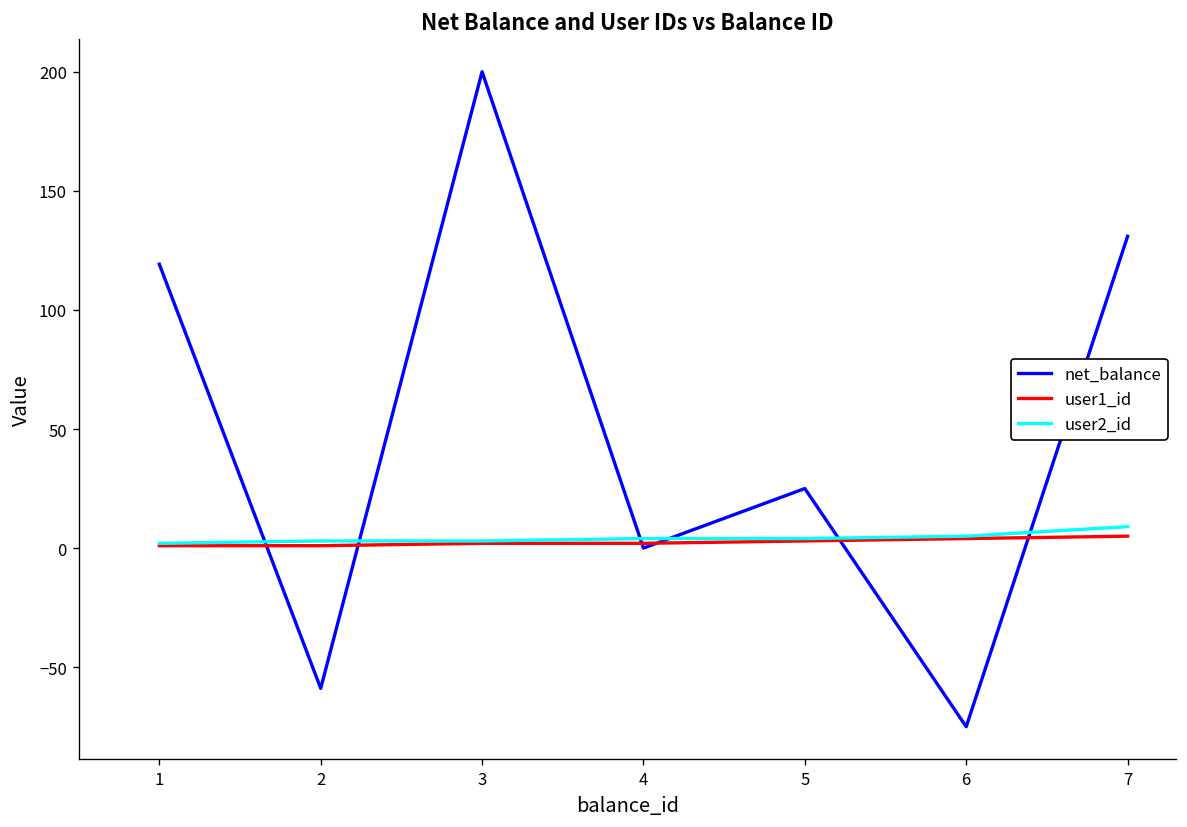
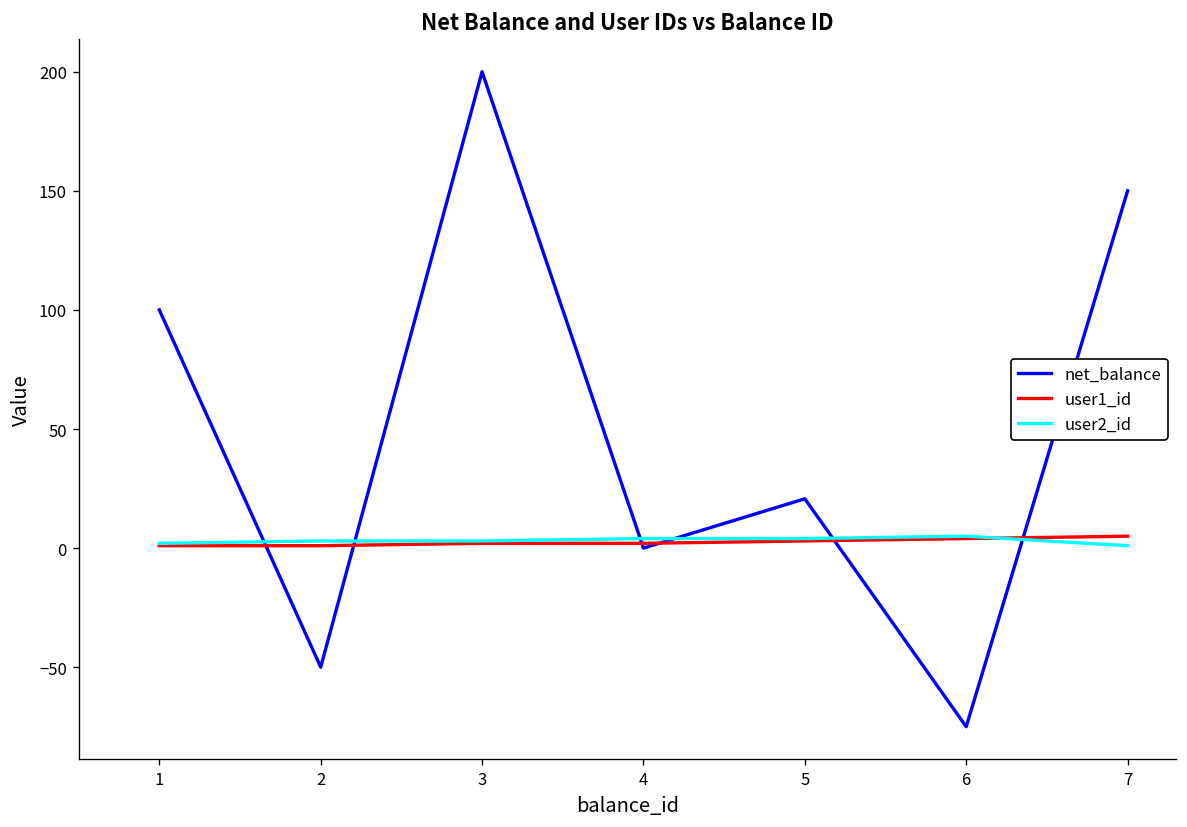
net_balance, 1: 119 -> 100
net_balance, 2: -59 -> -50
net_balance, 5: 25 -> 21
net_balance, 7: 131 -> 150
user2_id, 7: 9 -> 1
